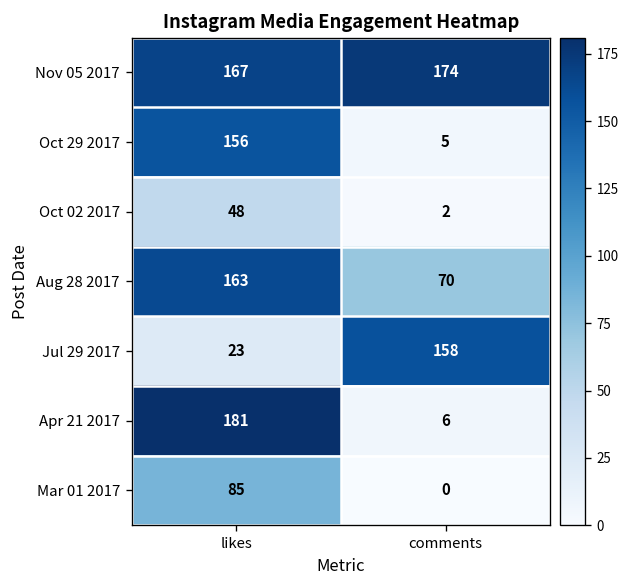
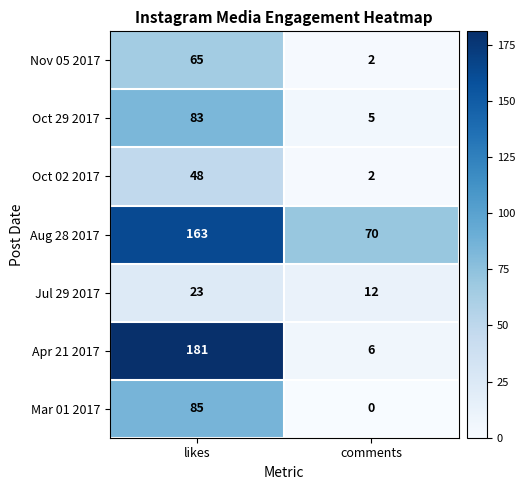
Nov 05 2017, likes: 167 -> 65
Nov 05 2017, comments: 174 -> 2
Oct 29 2017, likes: 156 -> 83
Jul 29 2017, comments: 158 -> 12
